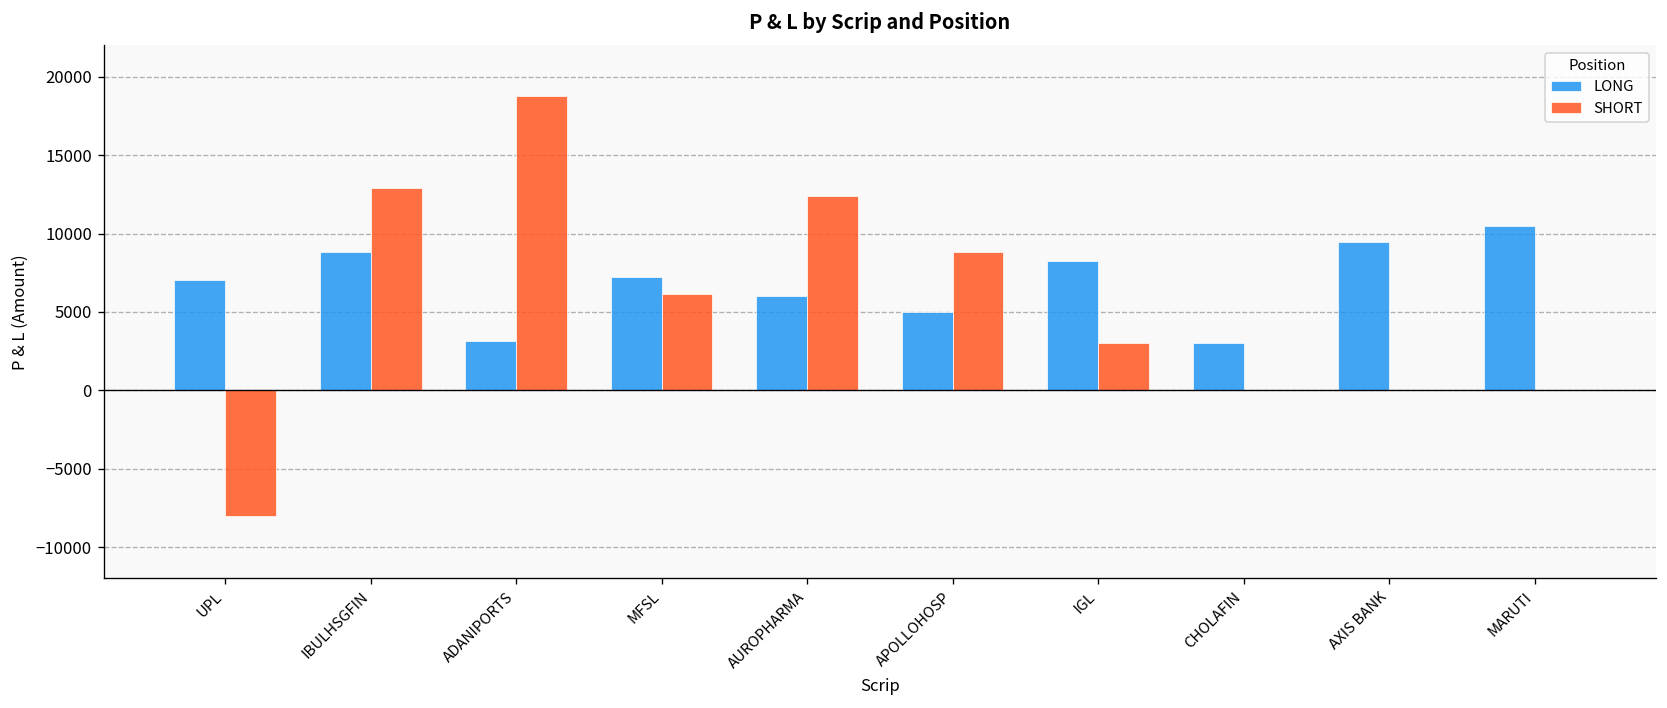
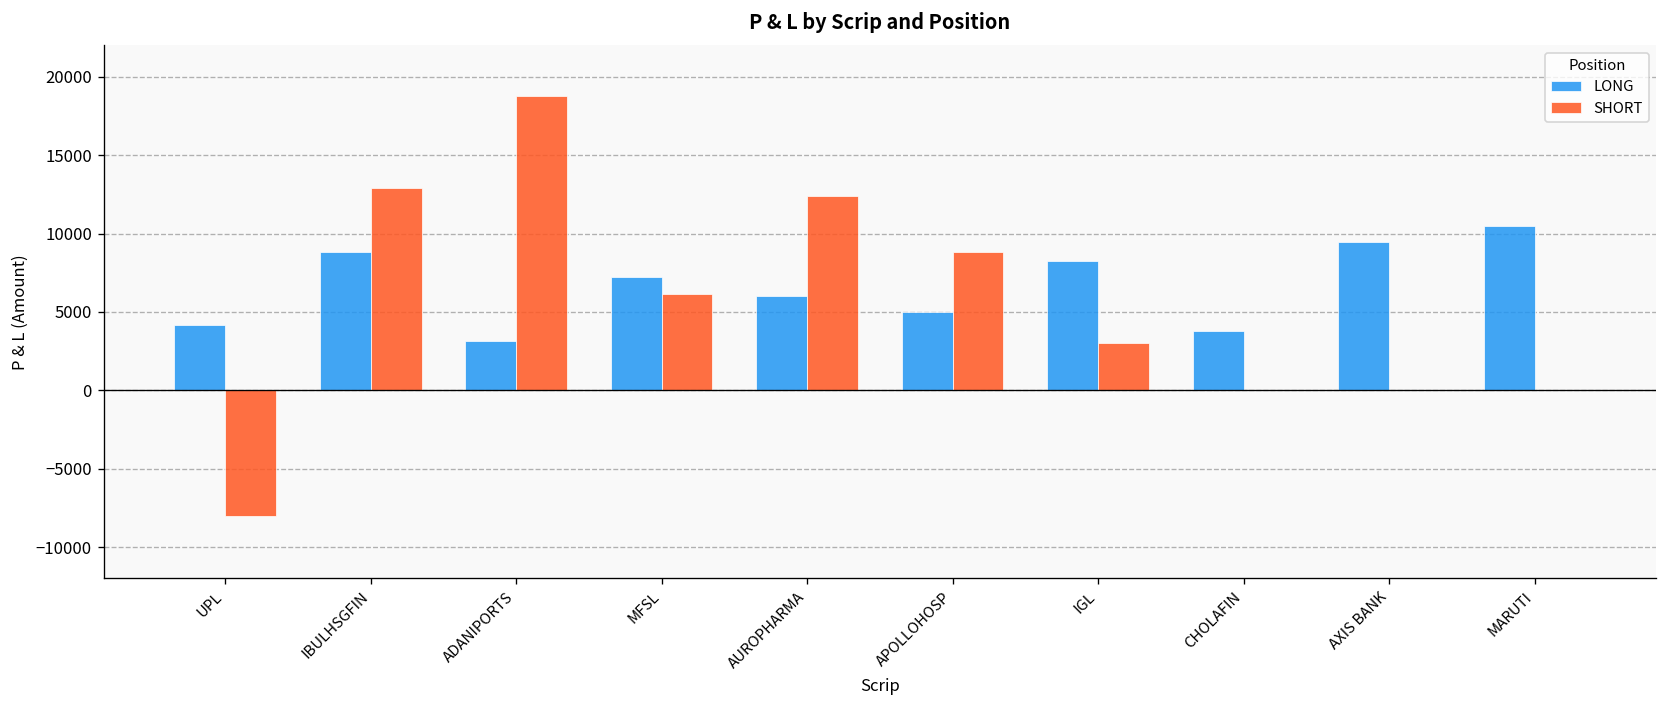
LONG, UPL: 7100 -> 4200
LONG, CHOLAFIN: 3000 -> 3800
